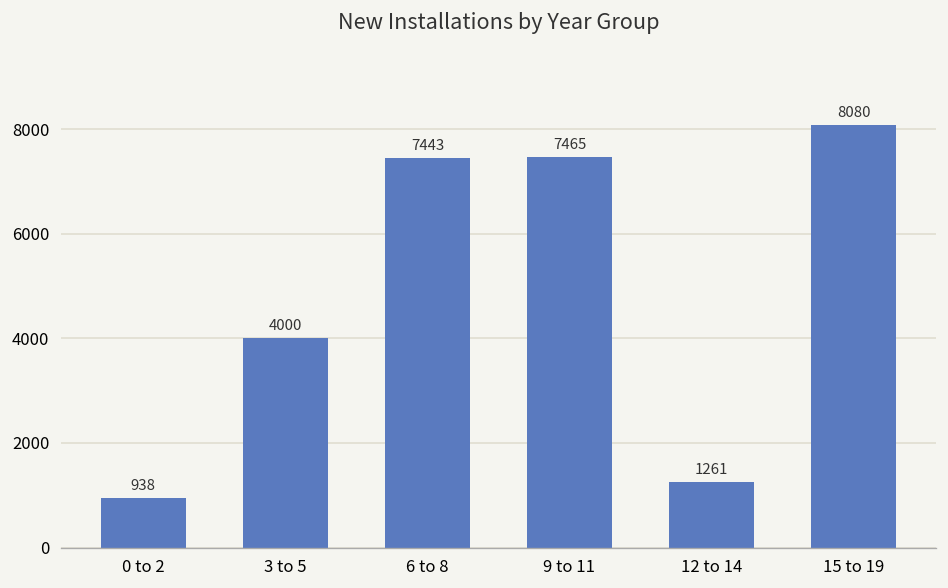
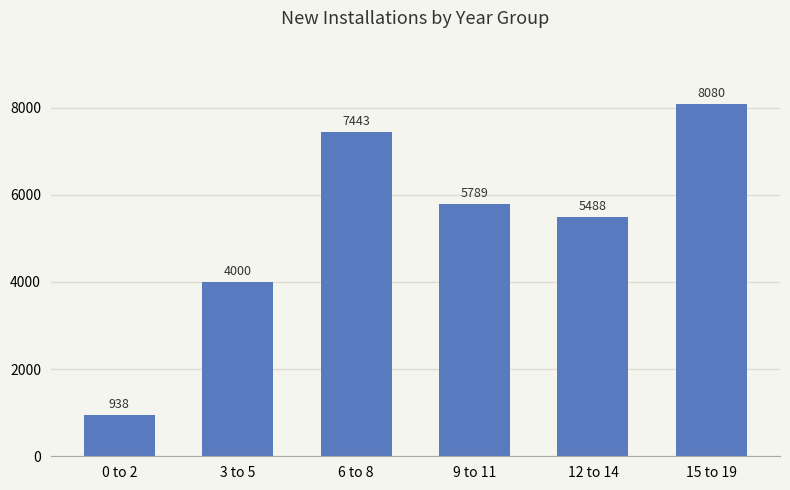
9 to 11: 7465 -> 5789
12 to 14: 1261 -> 5488
